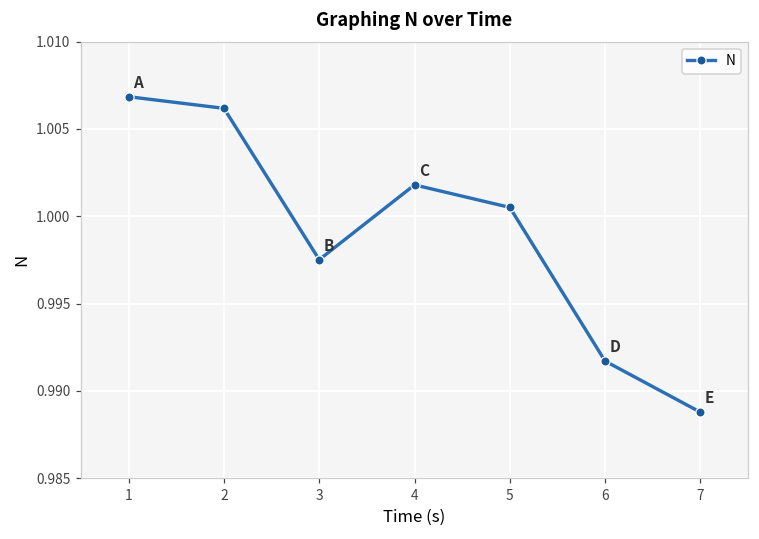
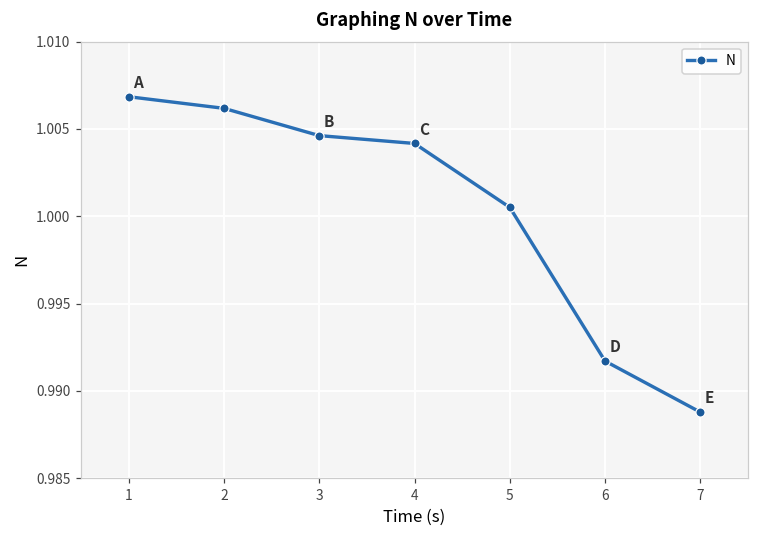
3: 0.9975 -> 1.0046
4: 1.0018 -> 1.0042
